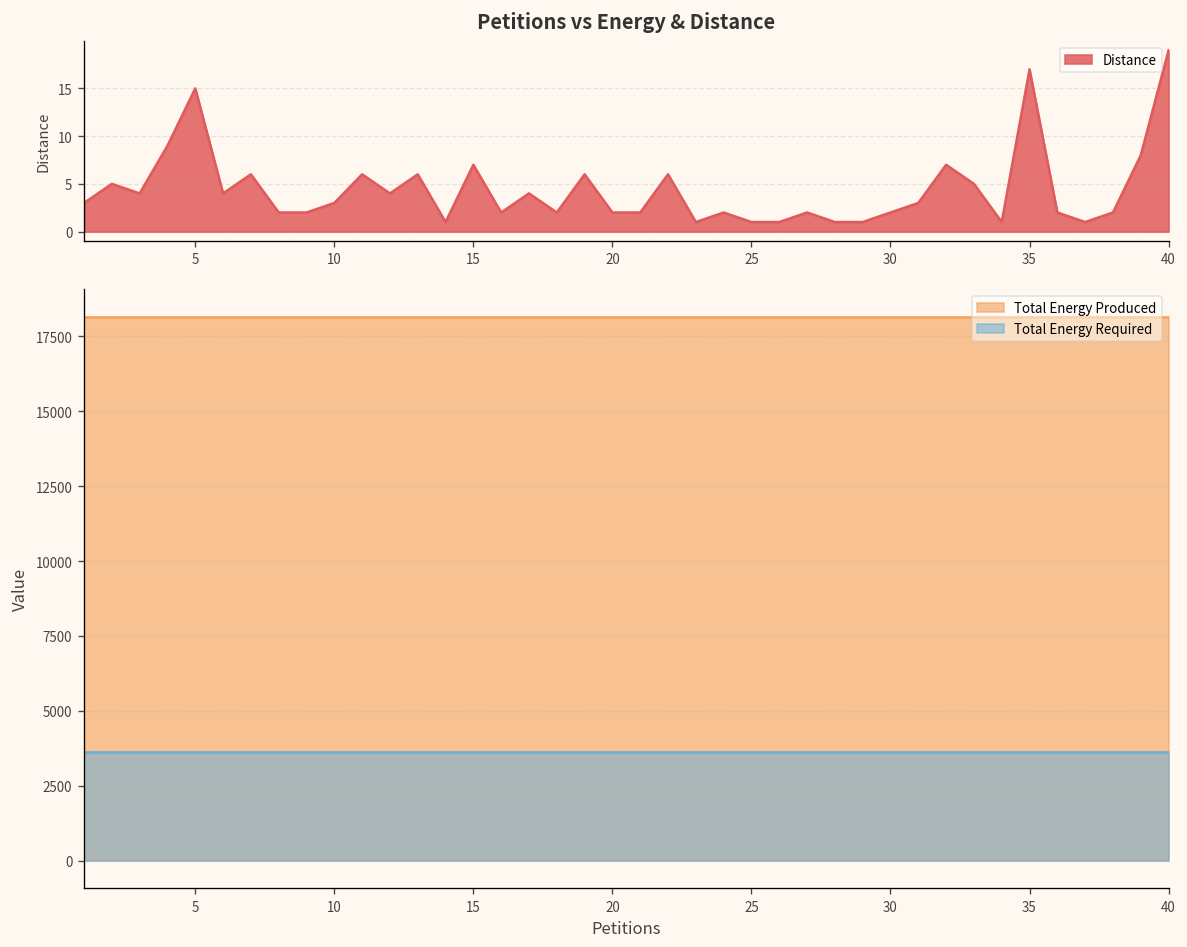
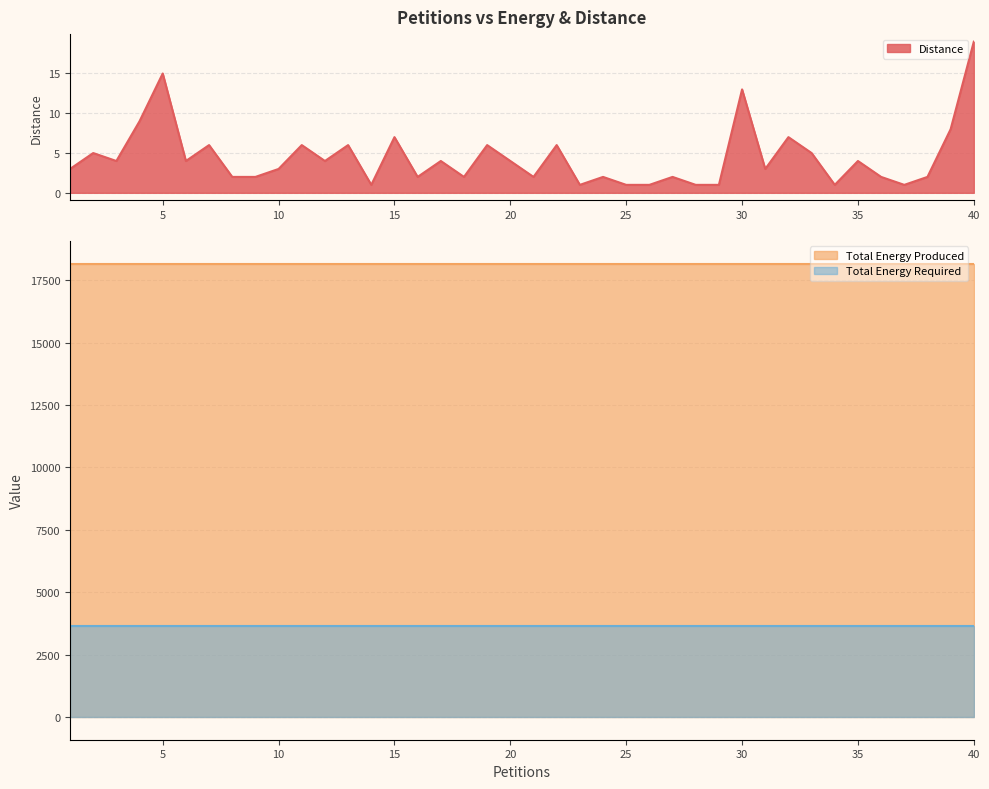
Petitions vs Energy & Distance, 20: 2 -> 4
Petitions vs Energy & Distance, 30: 2 -> 13
Petitions vs Energy & Distance, 35: 17 -> 4
